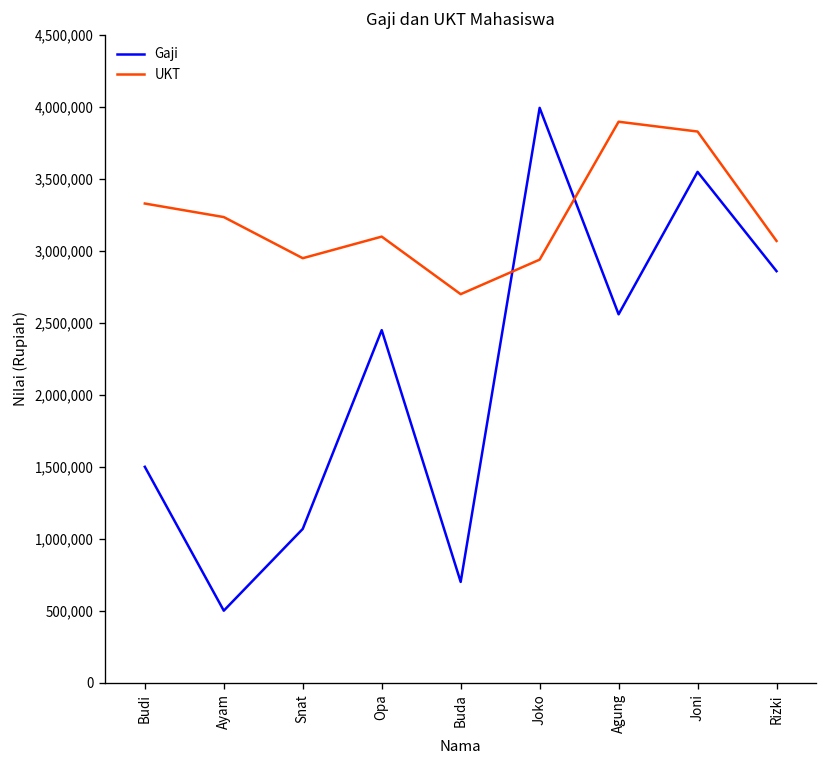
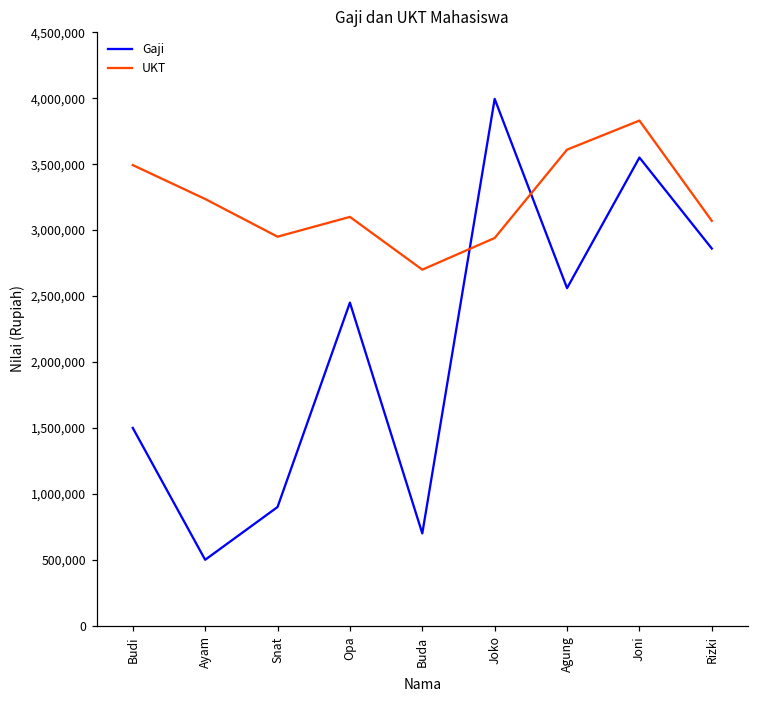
UKT, Budi: 3,330,000 -> 3,490,000
Gaji, Snat: 1,070,000 -> 900,000
UKT, Agung: 3,900,000 -> 3,610,000
